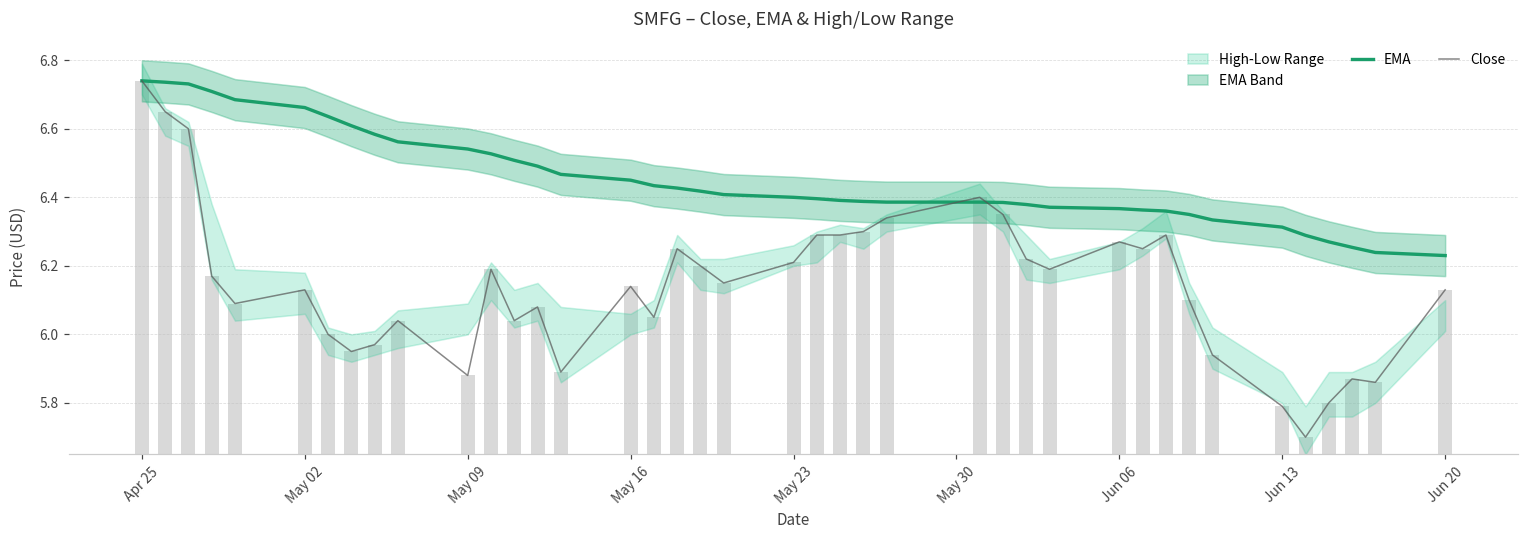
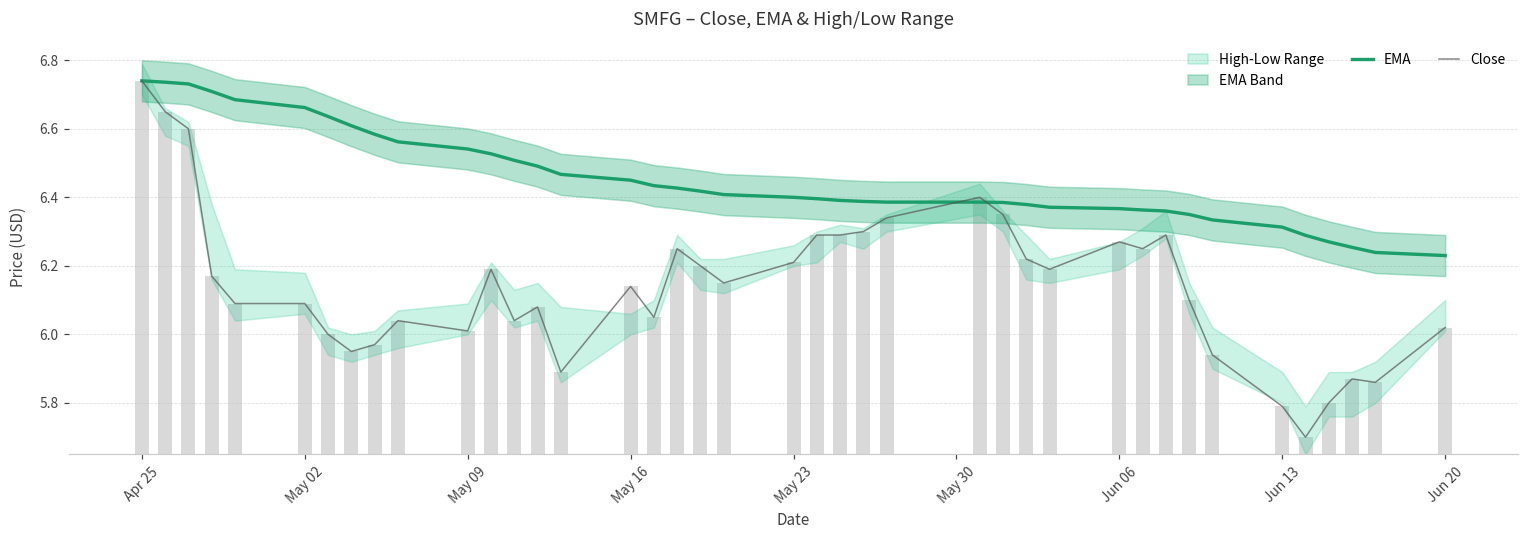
Close, May 02: 6.13 -> 6.09
Close, May 09: 5.88 -> 6.01
Close, Jun 20: 6.13 -> 6.02
